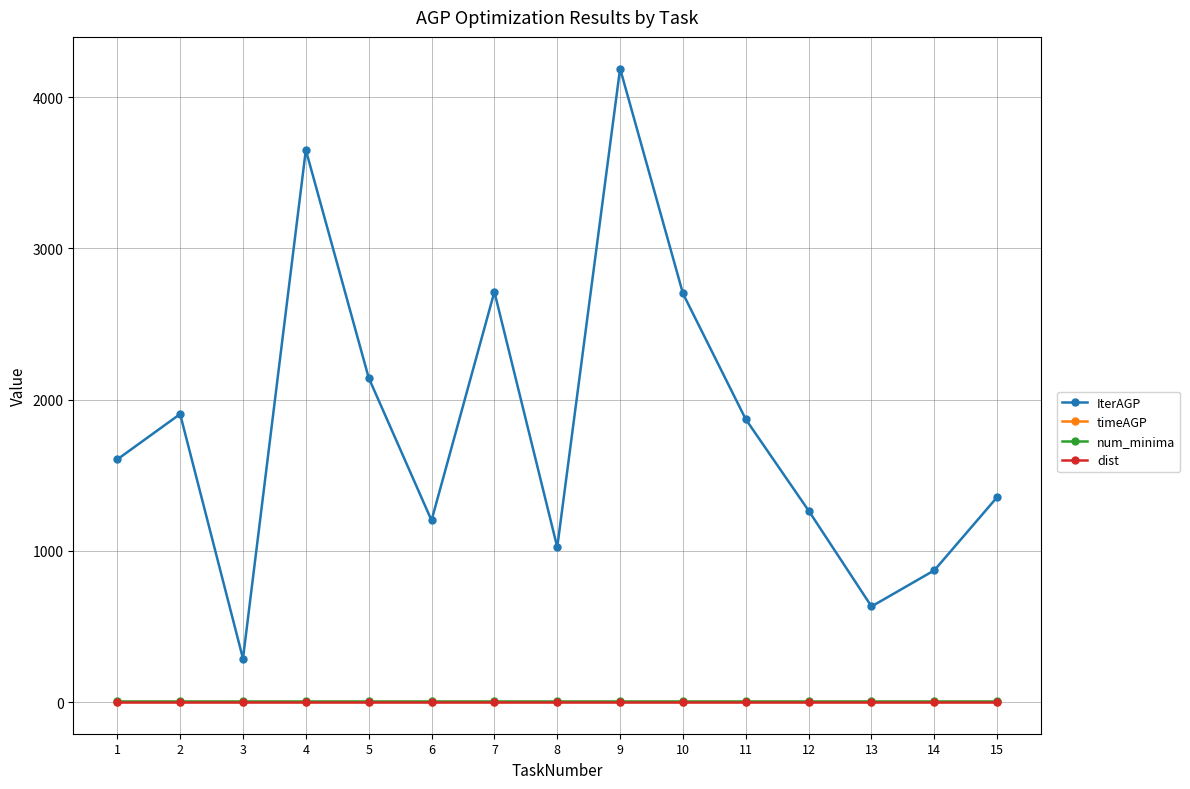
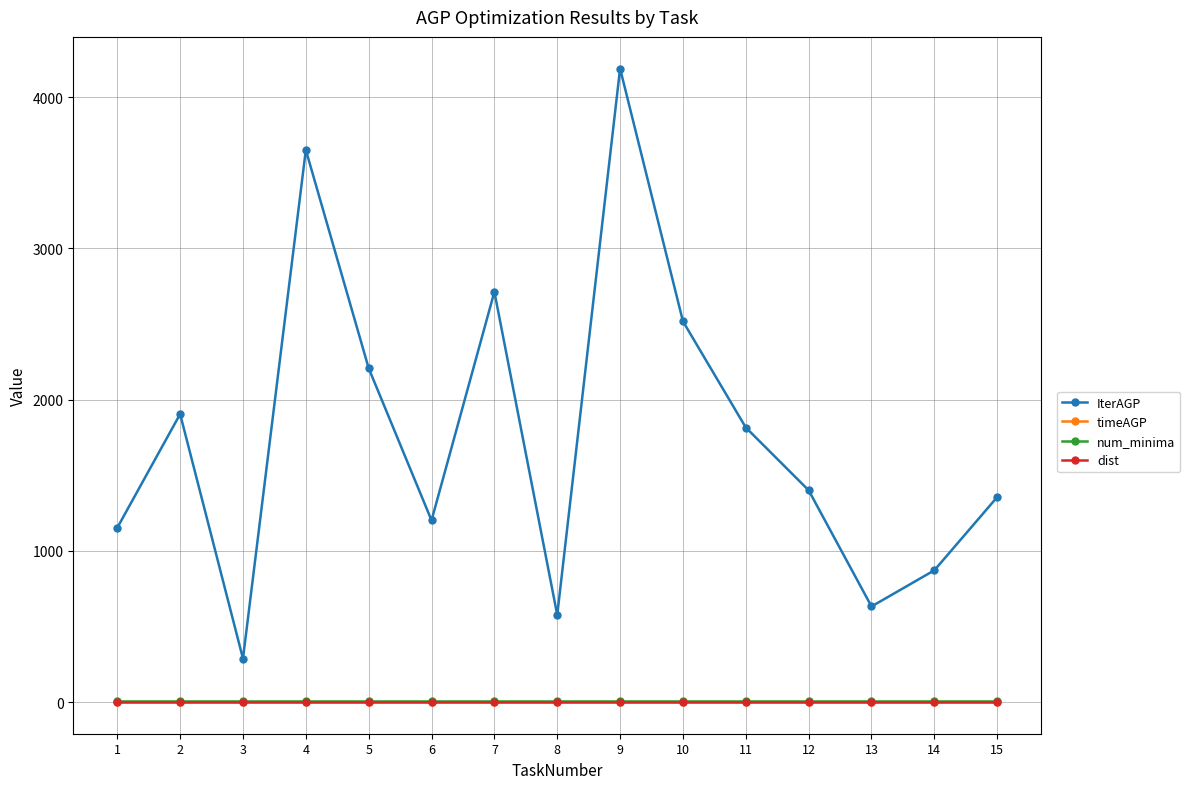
IterAGP, 1: 1600 -> 1150
IterAGP, 5: 2140 -> 2210
IterAGP, 8: 1020 -> 580
IterAGP, 10: 2700 -> 2520
IterAGP, 11: 1870 -> 1820
IterAGP, 12: 1270 -> 1400
